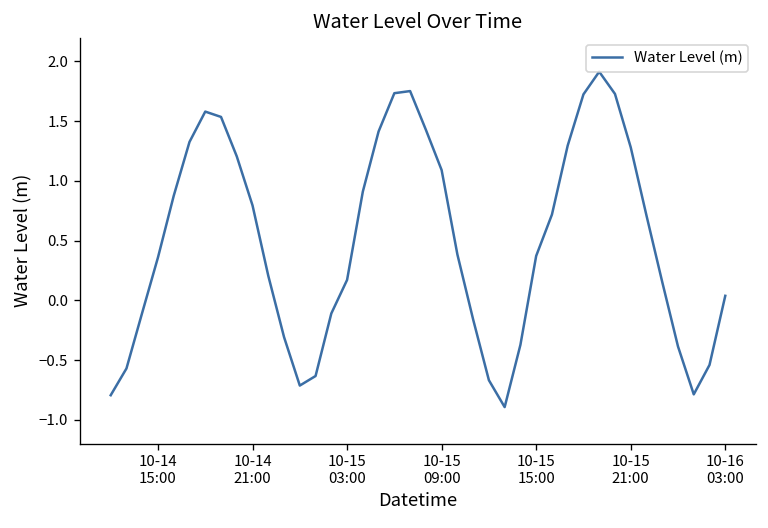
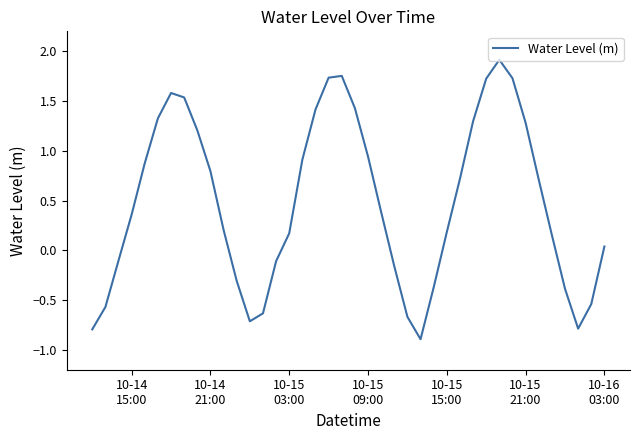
10-15 09:00: 1.1 -> 0.9
10-15 15:00: 0.4 -> 0.2
